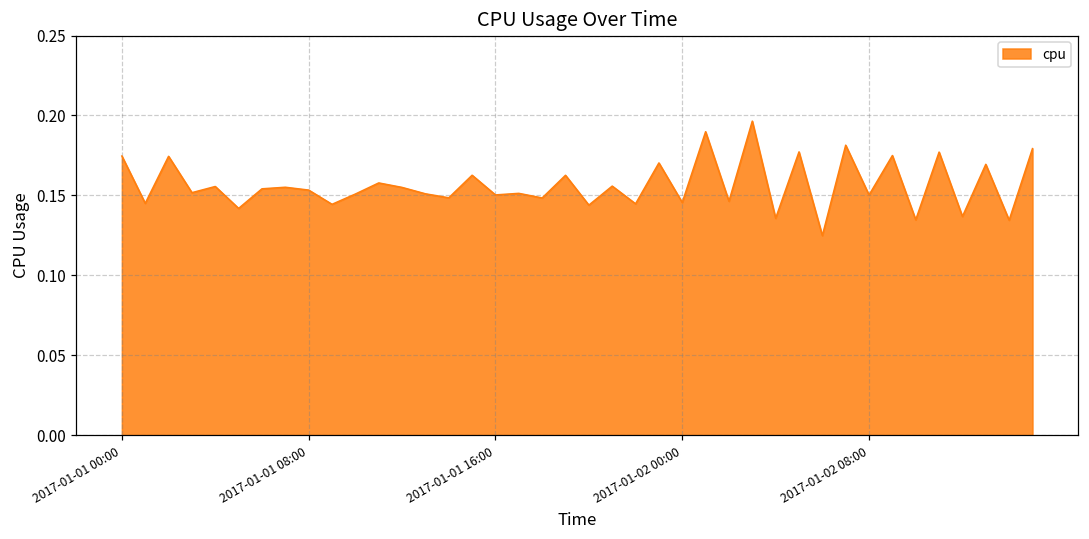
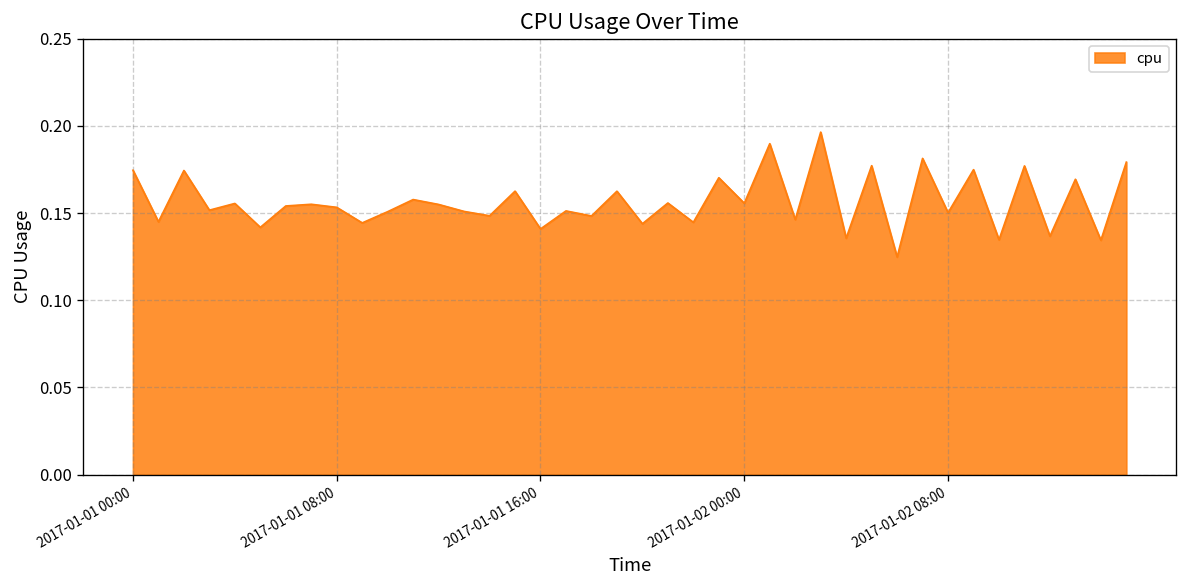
2017-01-01 16:00: 0.150 -> 0.141
2017-01-02 00:00: 0.146 -> 0.156
